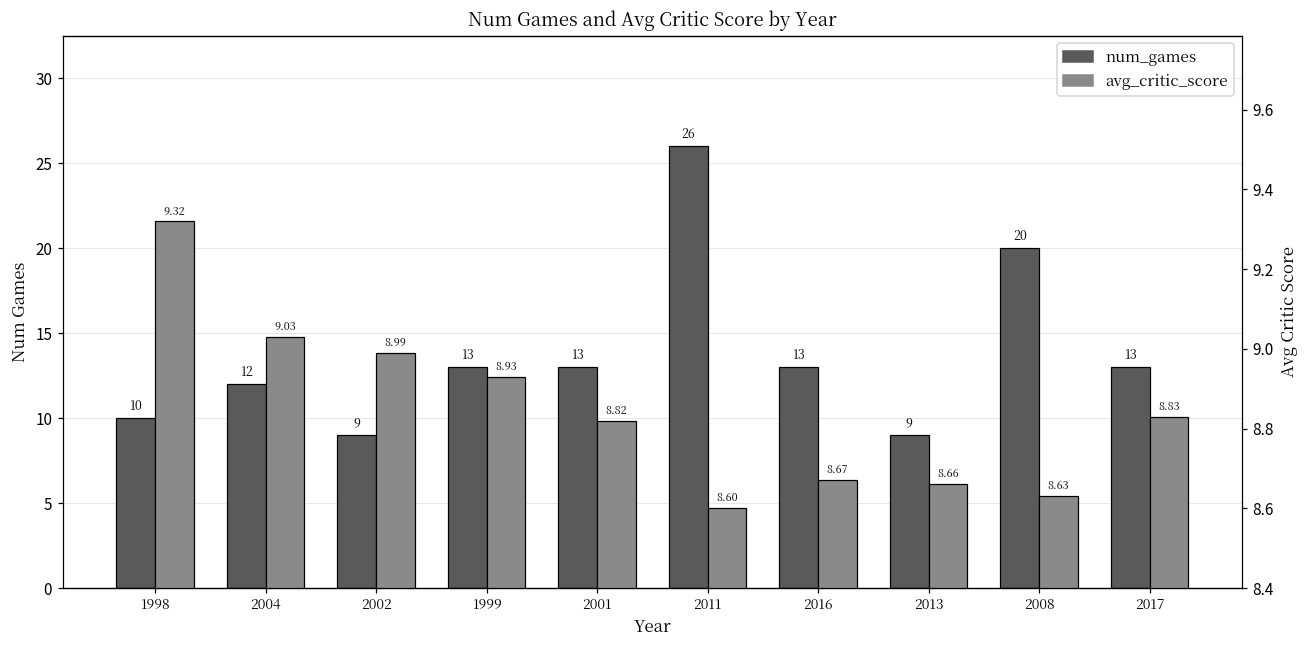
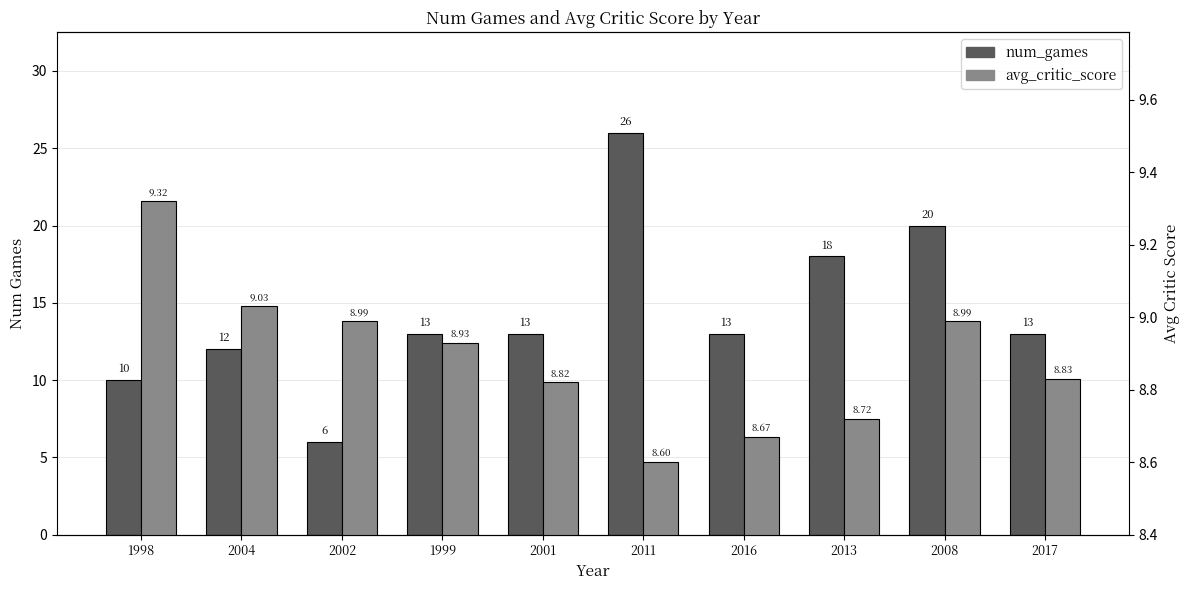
num_games, 2002: 9 -> 6
num_games, 2013: 9 -> 18
avg_critic_score, 2013: 8.66 -> 8.72
avg_critic_score, 2008: 8.63 -> 8.99
